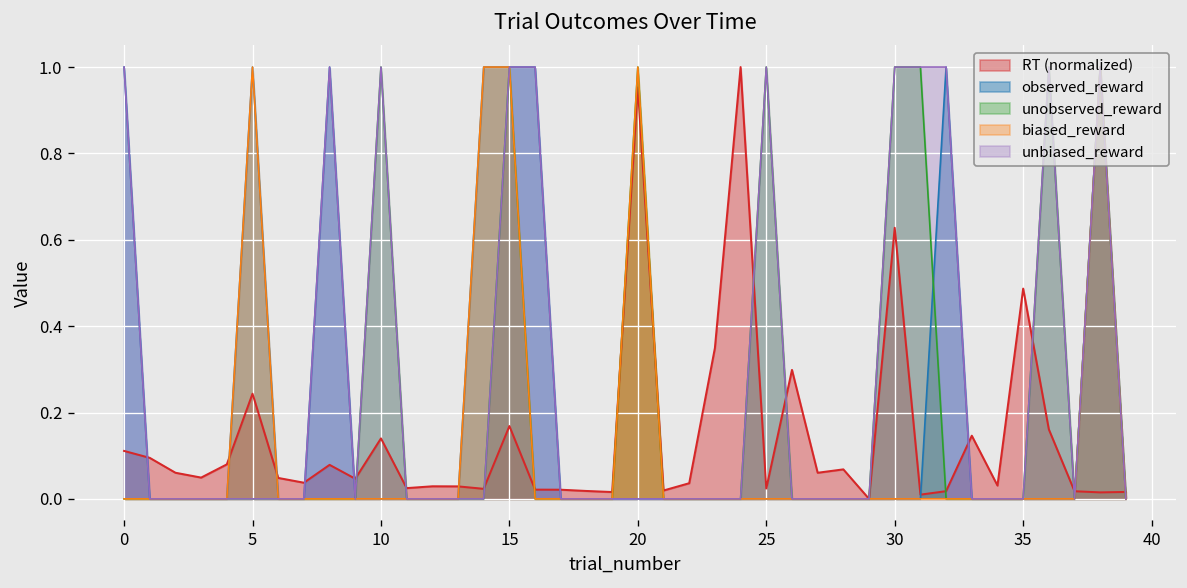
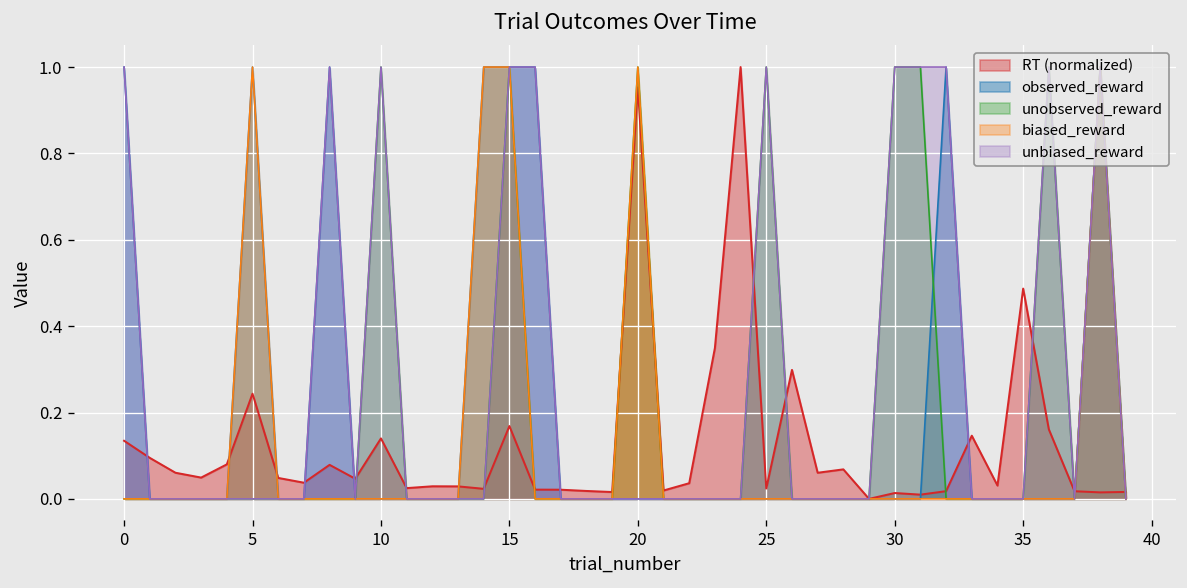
RT (normalized), 0: 0.11 -> 0.13
RT (normalized), 30: 0.63 -> 0.01
